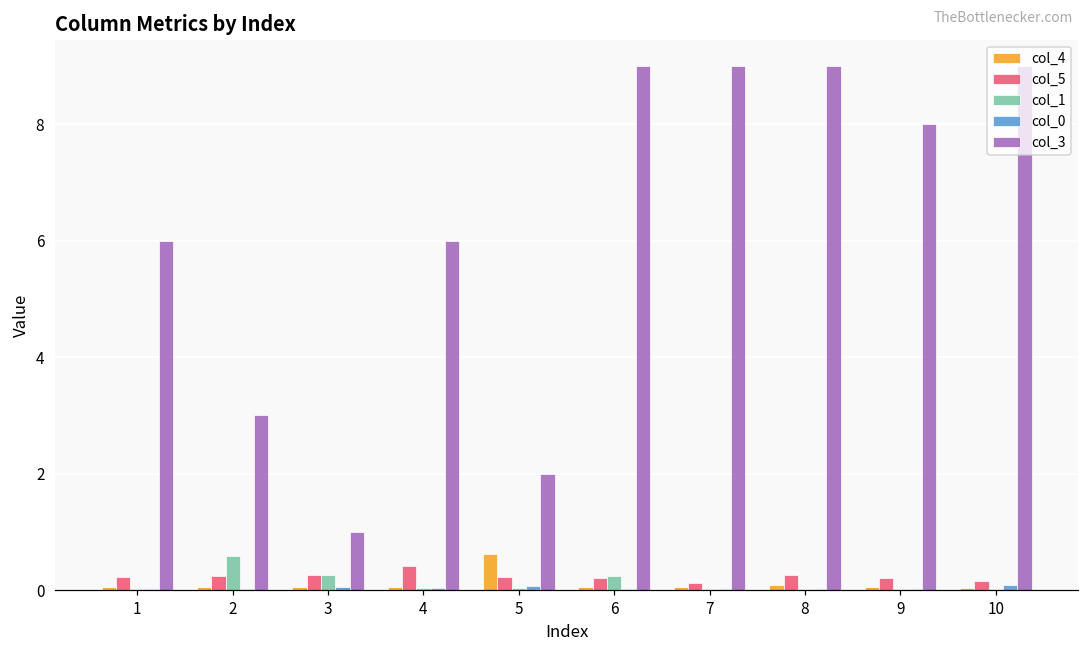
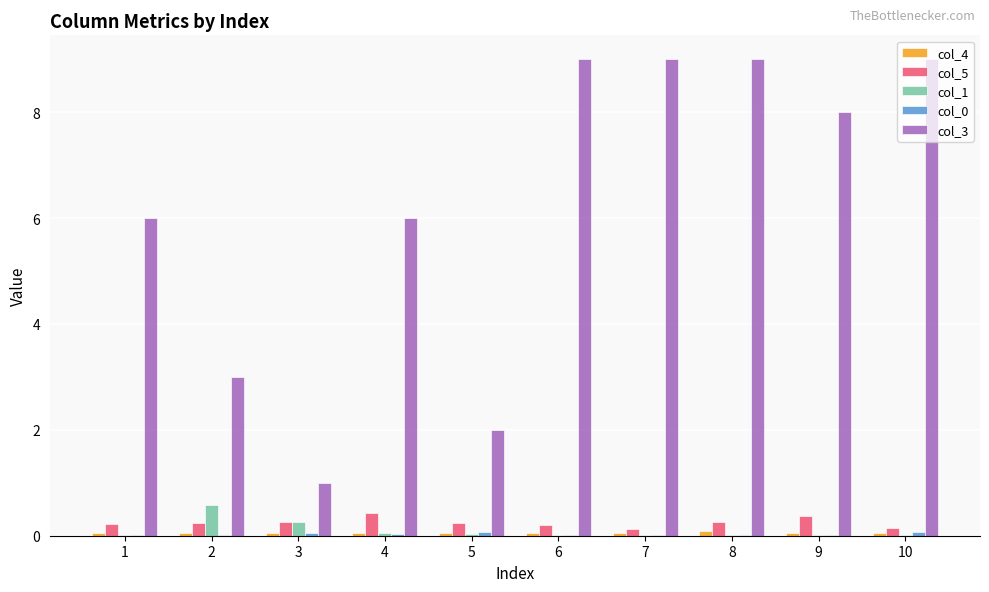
col_4, 5: 0.6 -> 0.1
col_1, 6: 0.2 -> 0.0
col_5, 9: 0.2 -> 0.4
